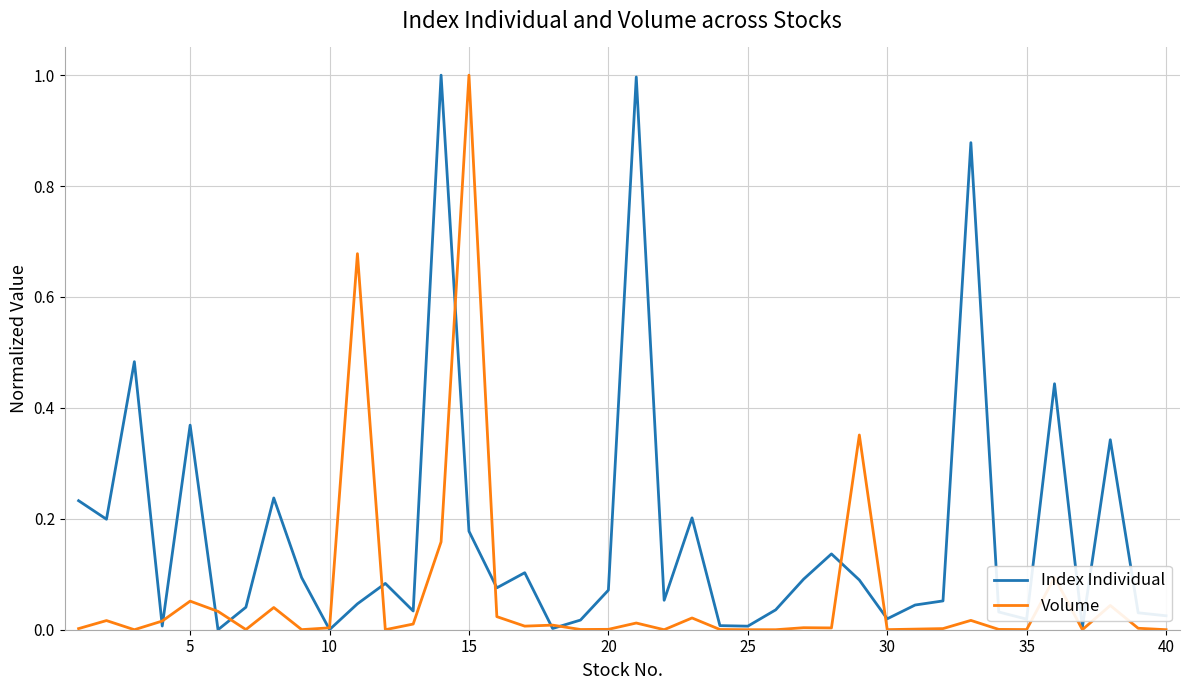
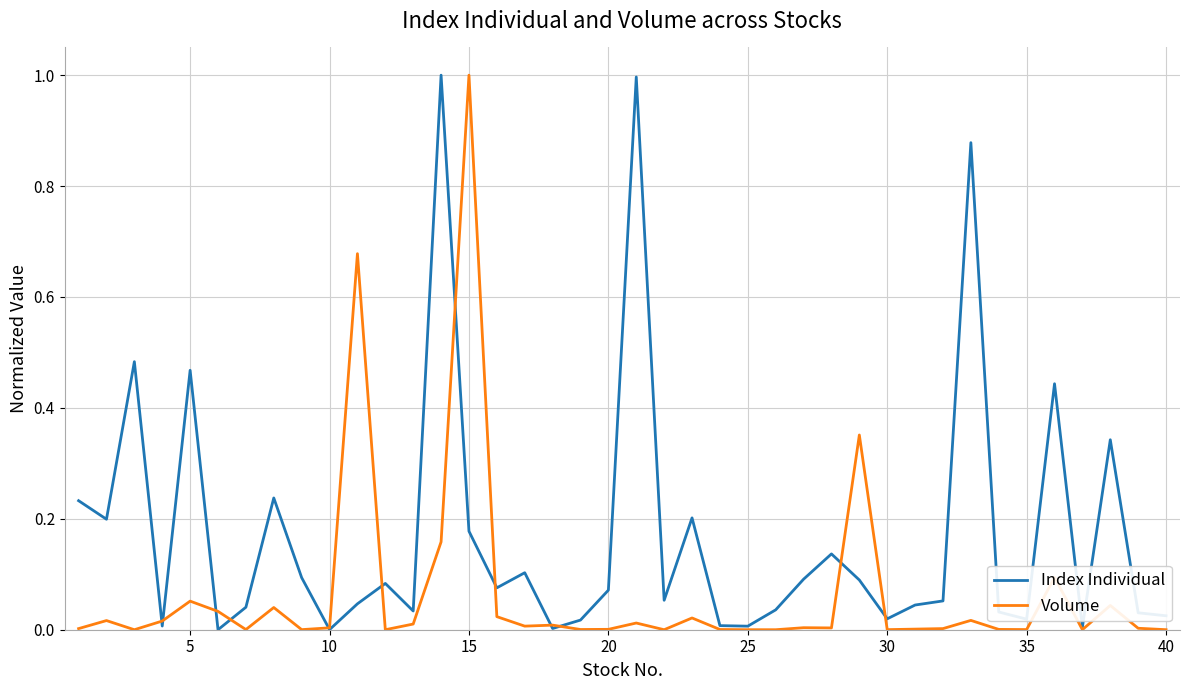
Index Individual, 5: 0.37 -> 0.47
